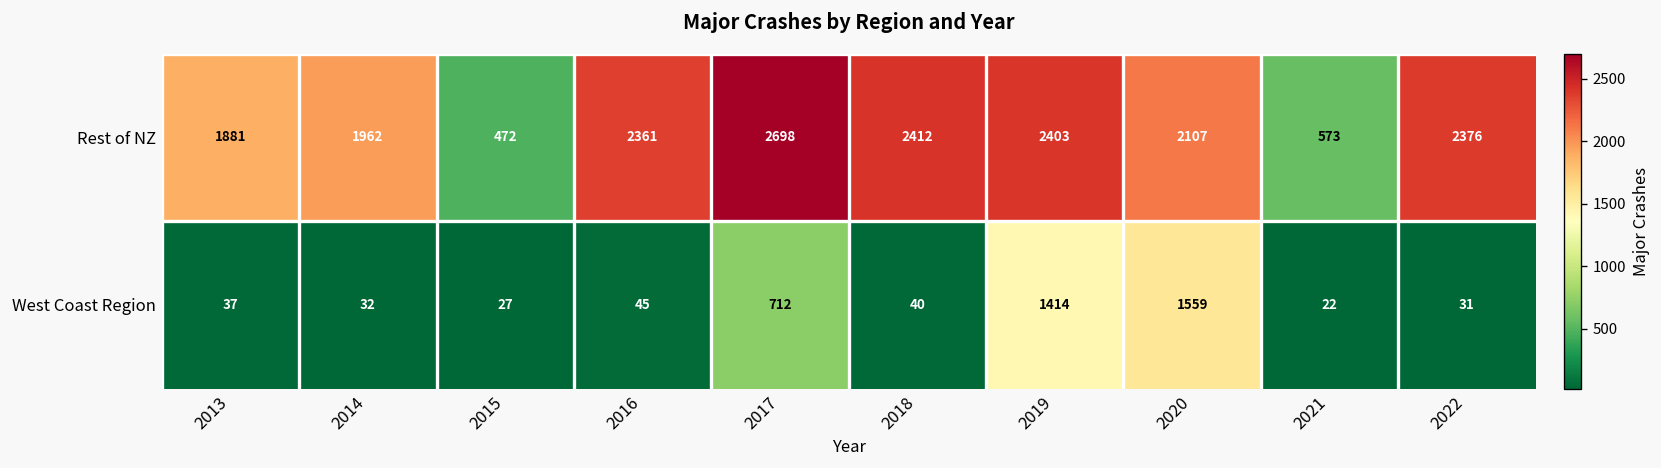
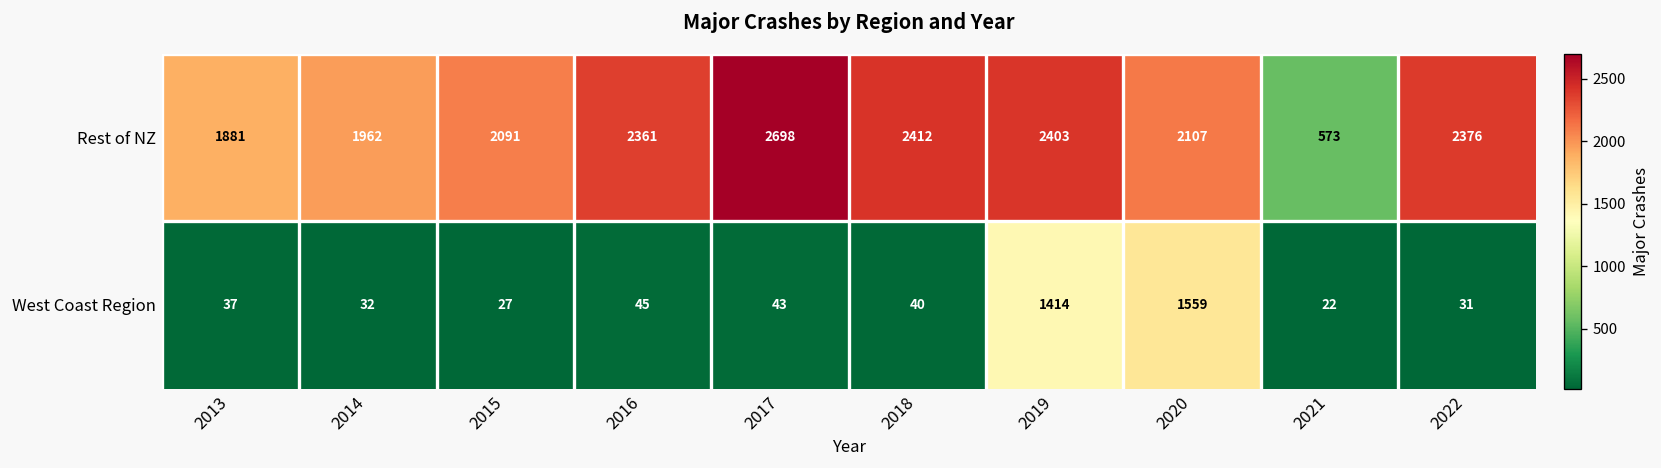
Rest of NZ, 2015: 472 -> 2091
West Coast Region, 2017: 712 -> 43
